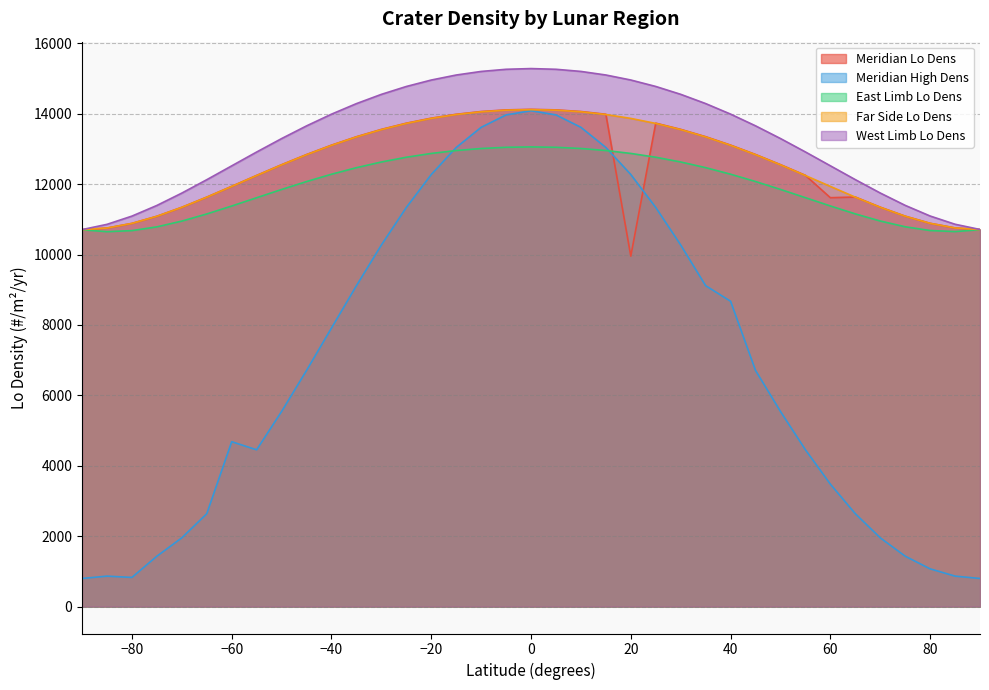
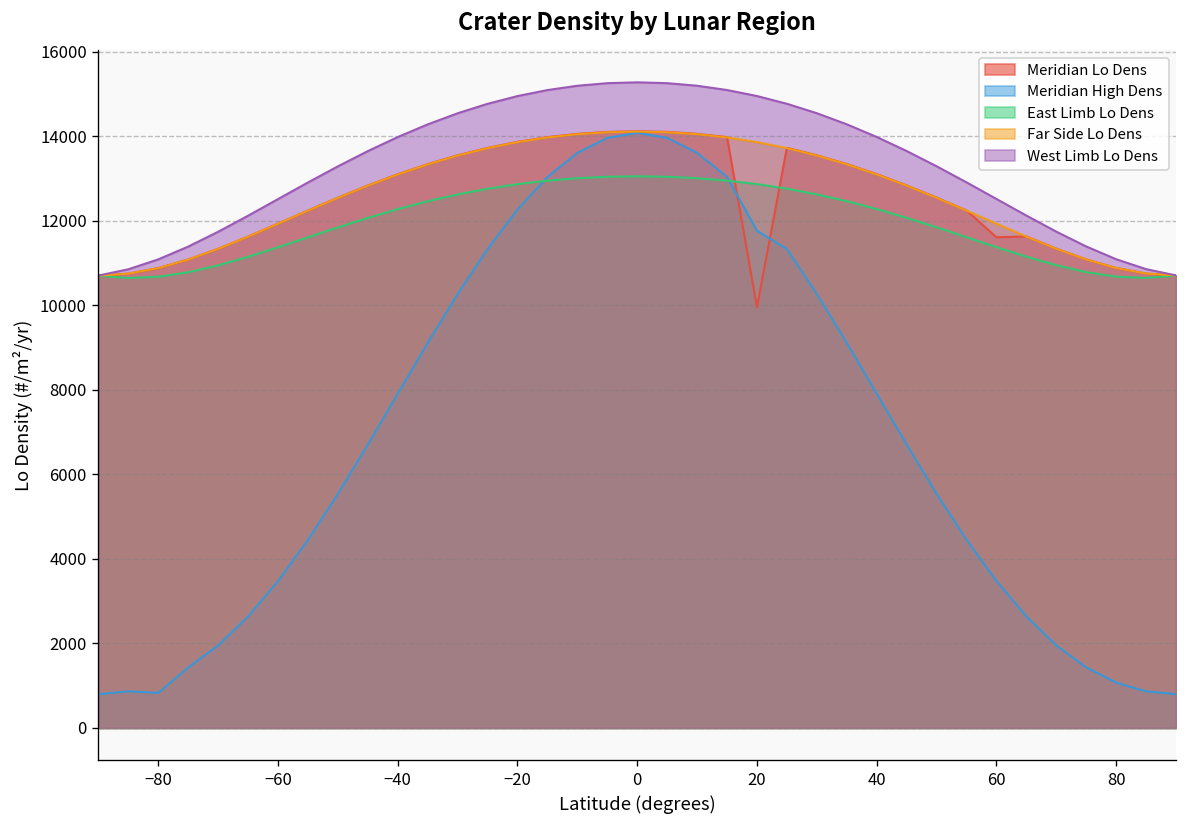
Meridian High Dens, −60: 4700 -> 3500
Meridian High Dens, 20: 12300 -> 11800
Meridian High Dens, 40: 8700 -> 7900
